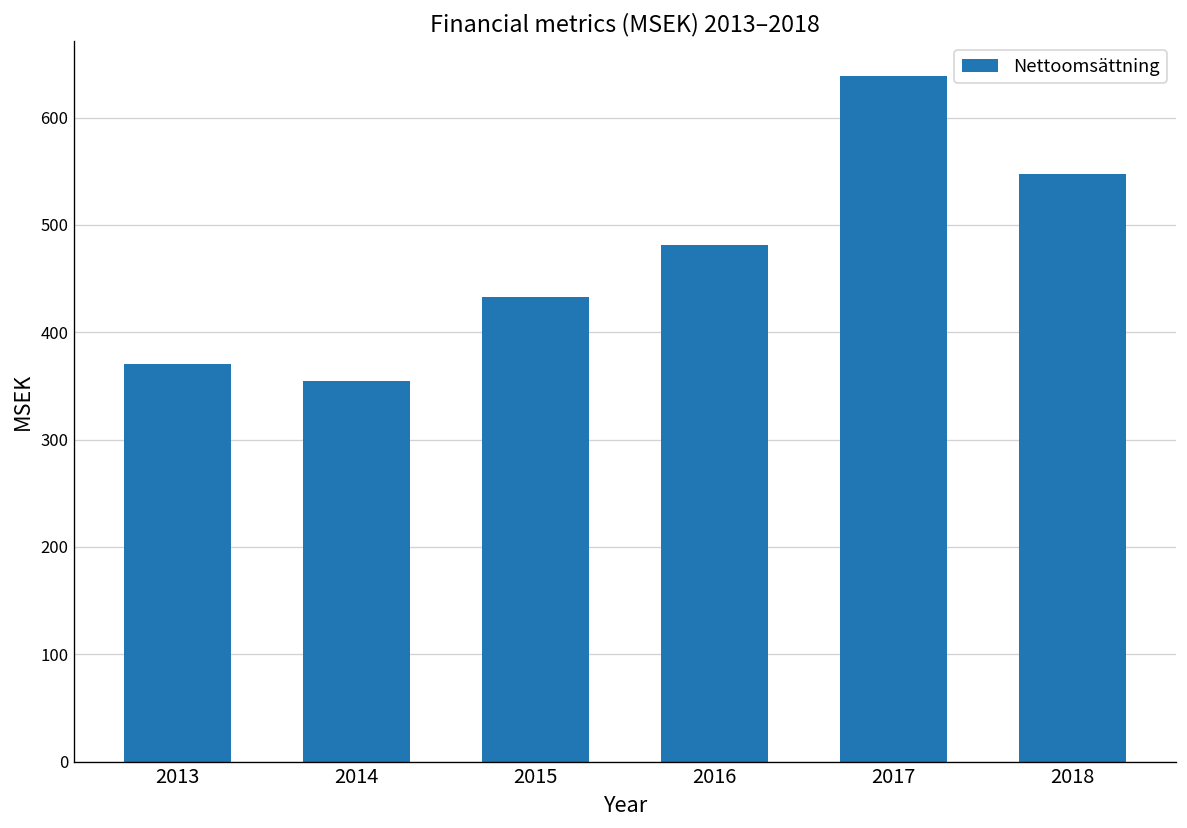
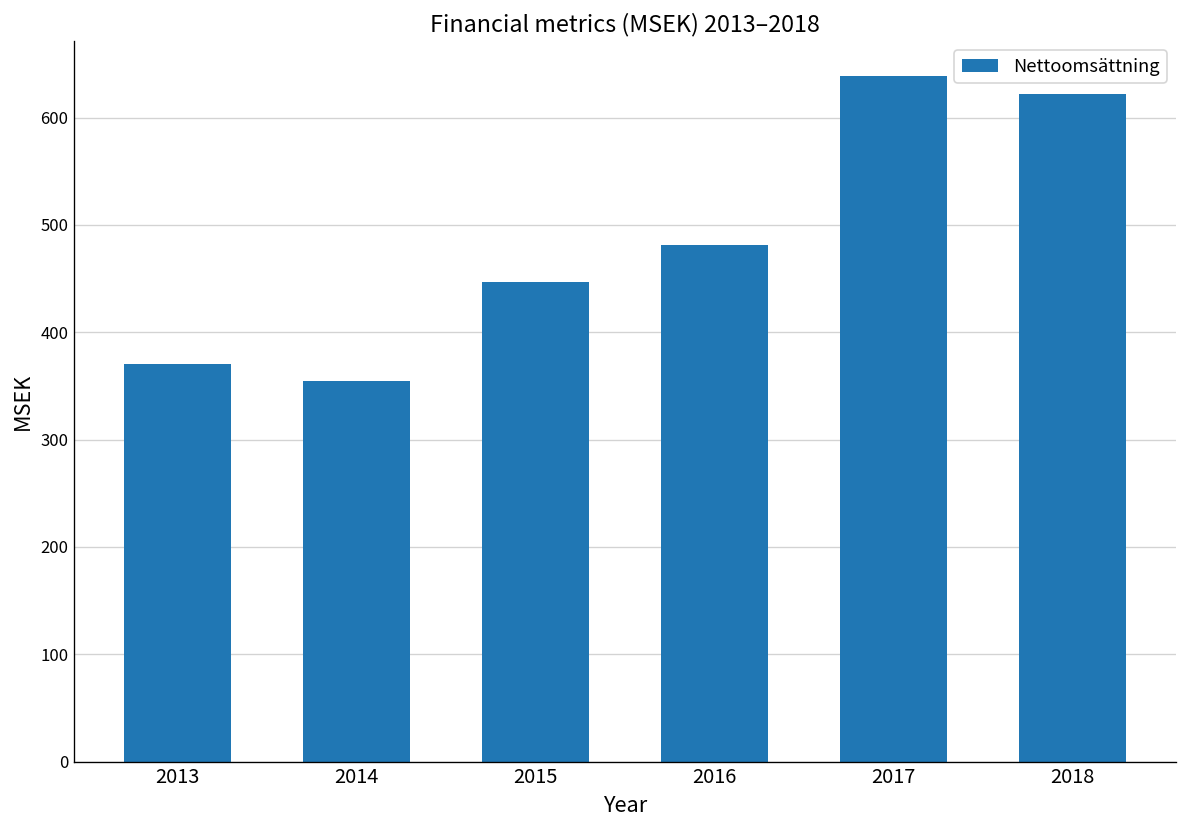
2015: 430 -> 450
2018: 550 -> 620
